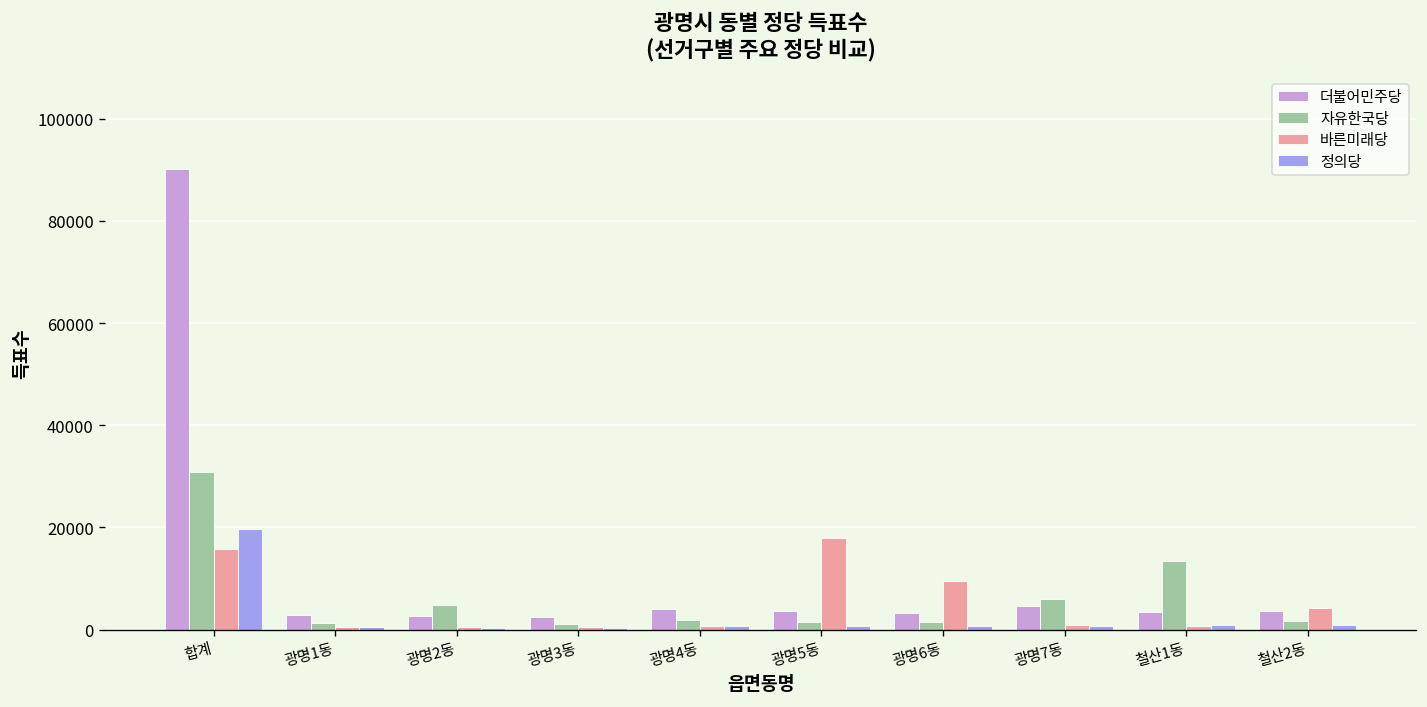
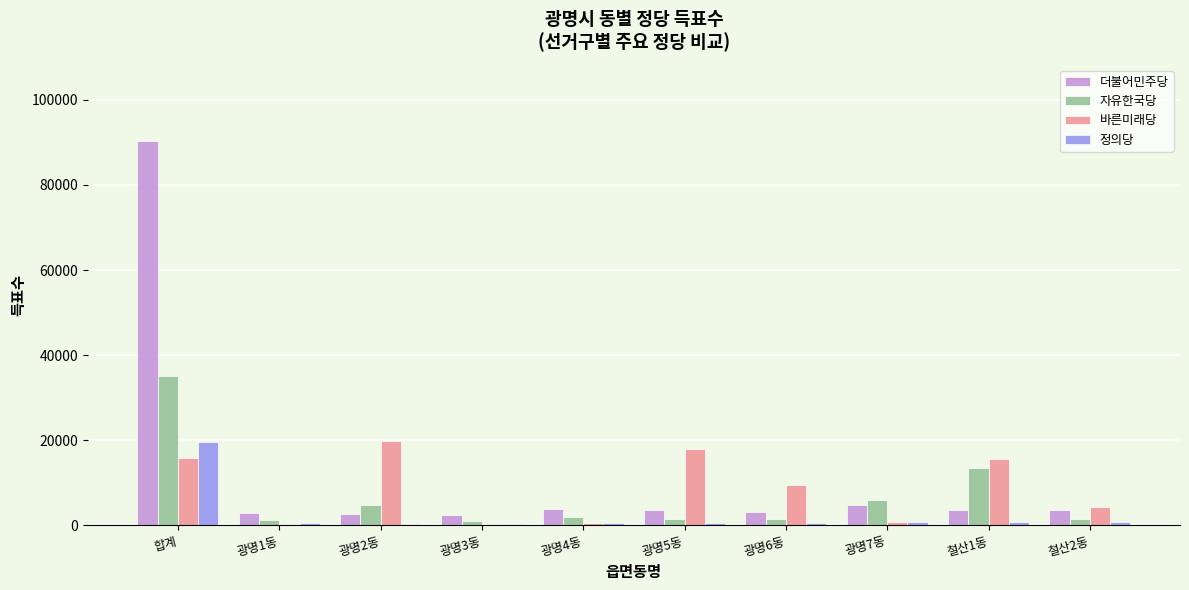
자유한국당, 합계: 31000 -> 35000
바른미래당, 광명2동: 0 -> 20000
바른미래당, 철산1동: 1000 -> 16000
